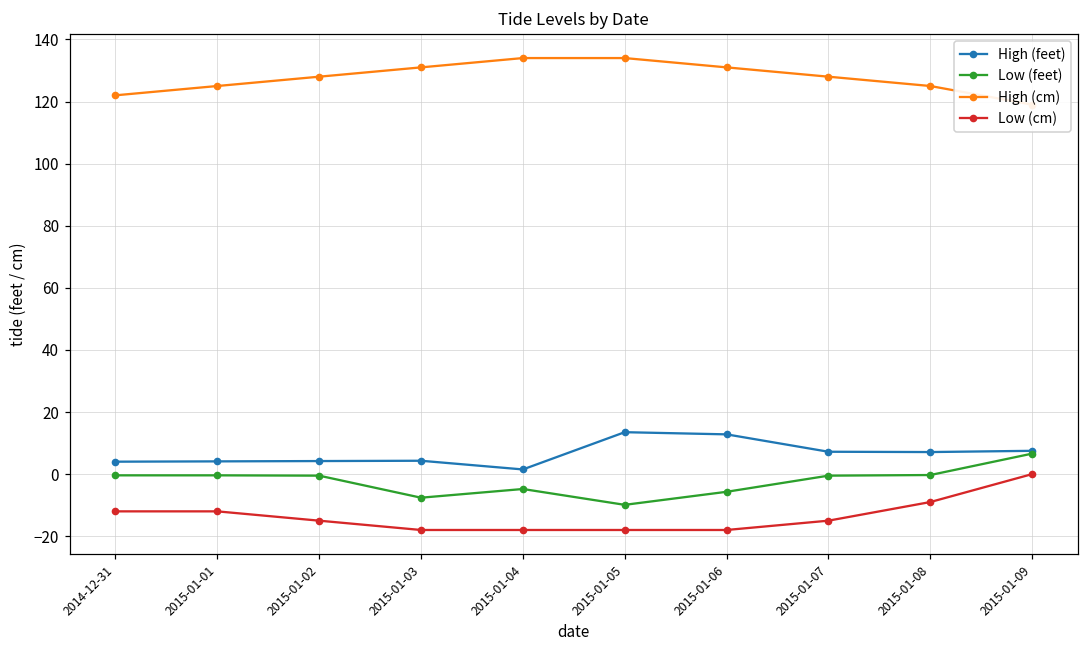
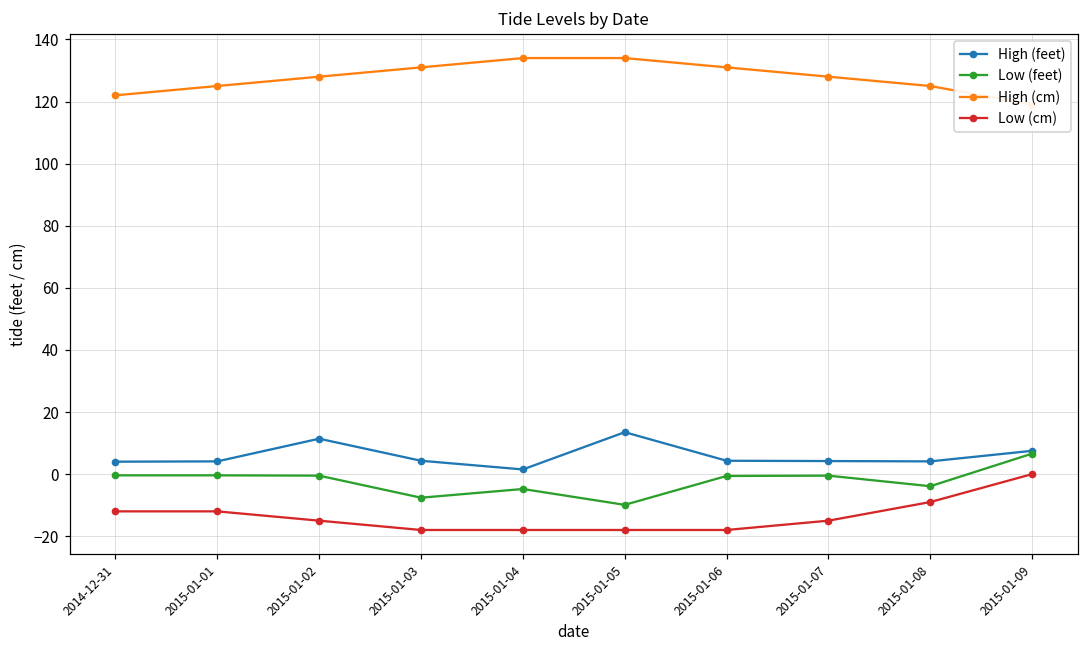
High (feet), 2015-01-02: 4 -> 11
High (feet), 2015-01-06: 13 -> 4
Low (feet), 2015-01-06: -6 -> -1
High (feet), 2015-01-07: 7 -> 4
High (feet), 2015-01-08: 7 -> 4
Low (feet), 2015-01-08: 0 -> -4
